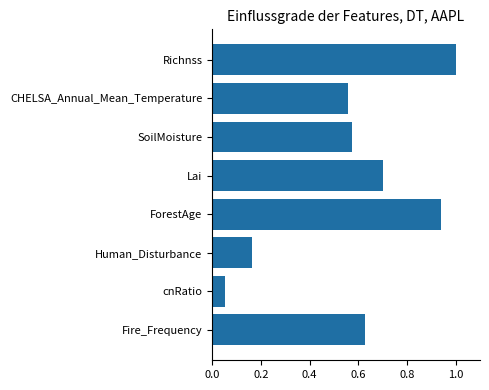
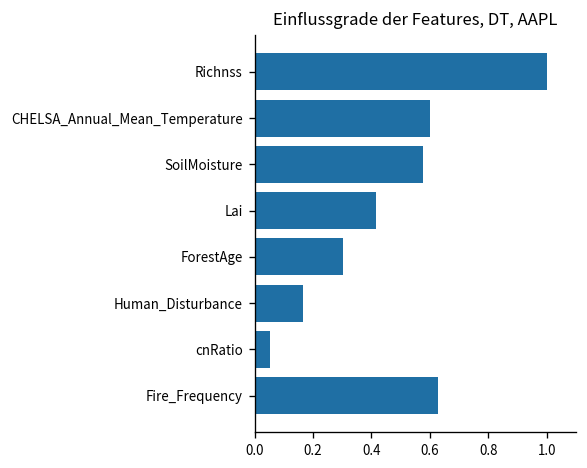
CHELSA_Annual_Mean_Temperature: 0.56 -> 0.60
Lai: 0.70 -> 0.42
ForestAge: 0.94 -> 0.30
